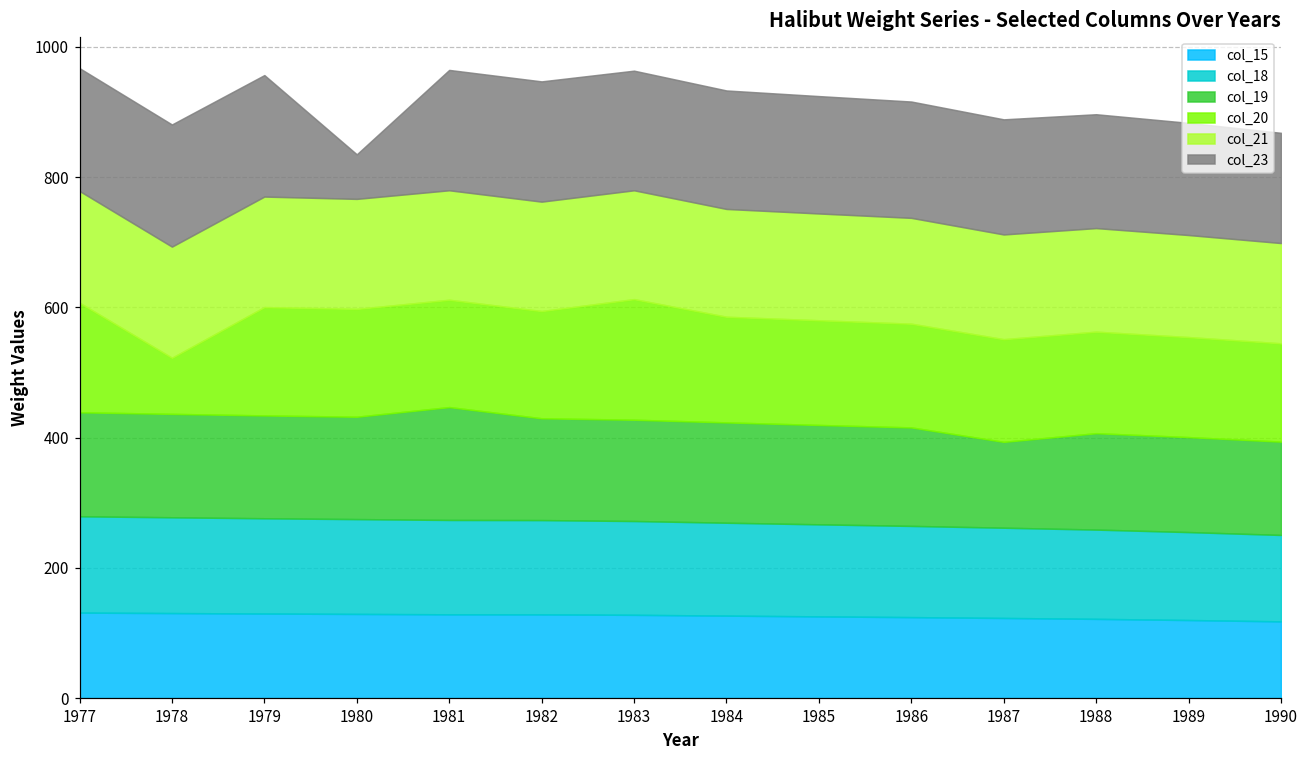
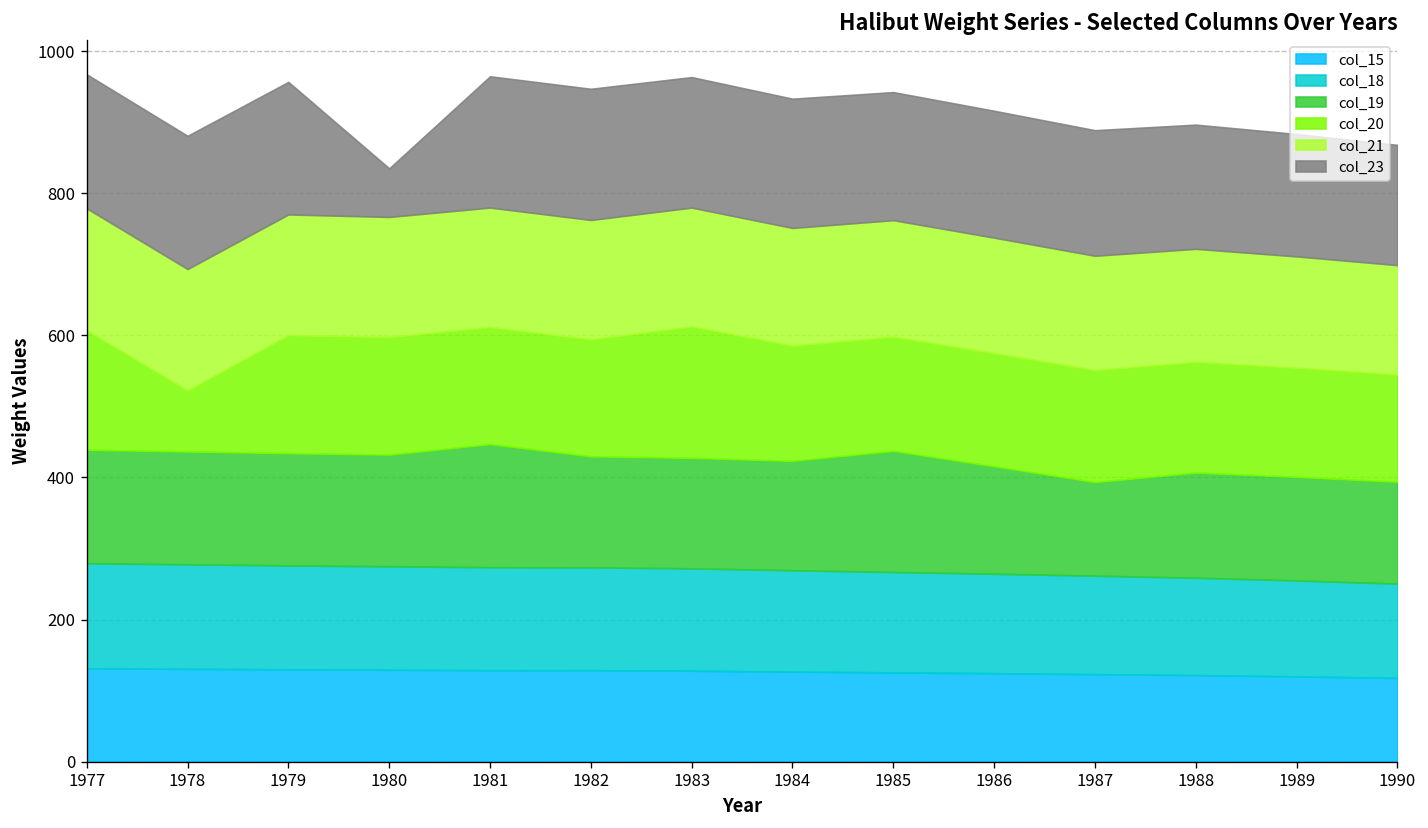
col_19, 1985: 150 -> 170
